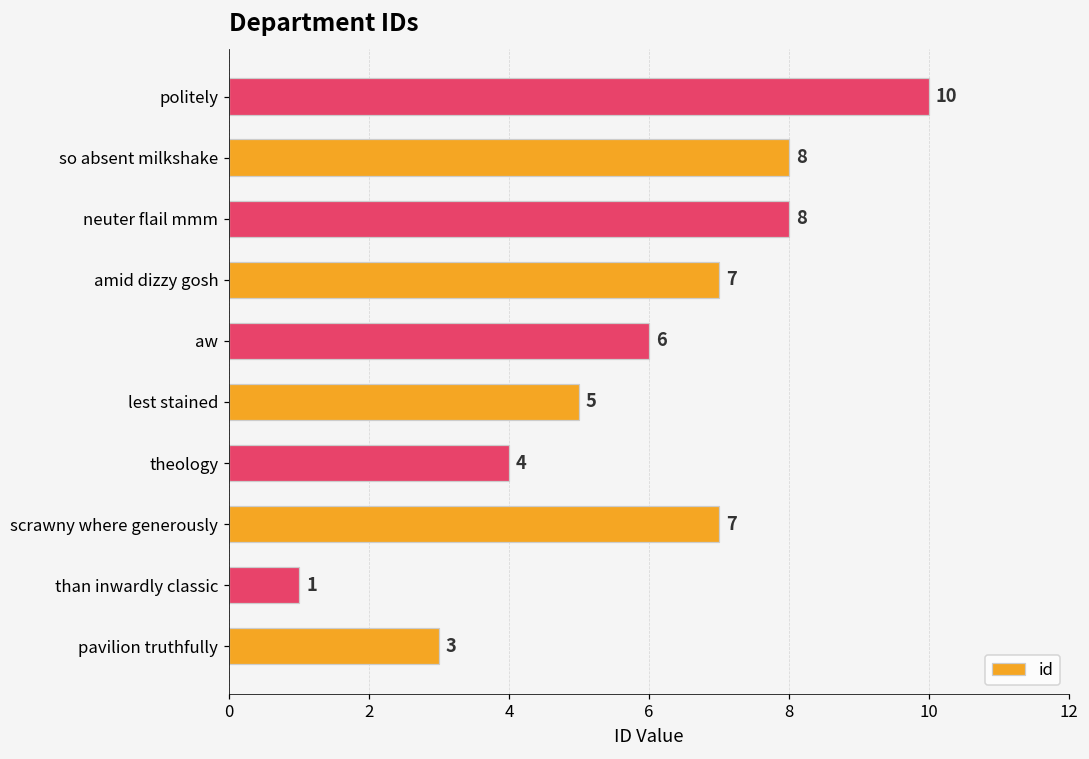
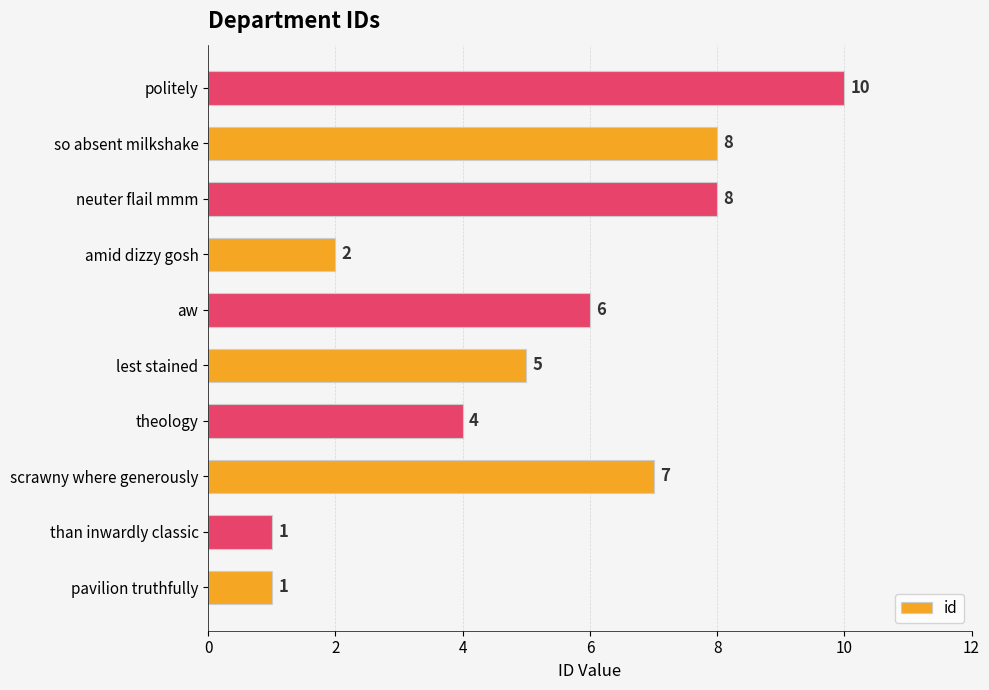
amid dizzy gosh: 7 -> 2
pavilion truthfully: 3 -> 1
